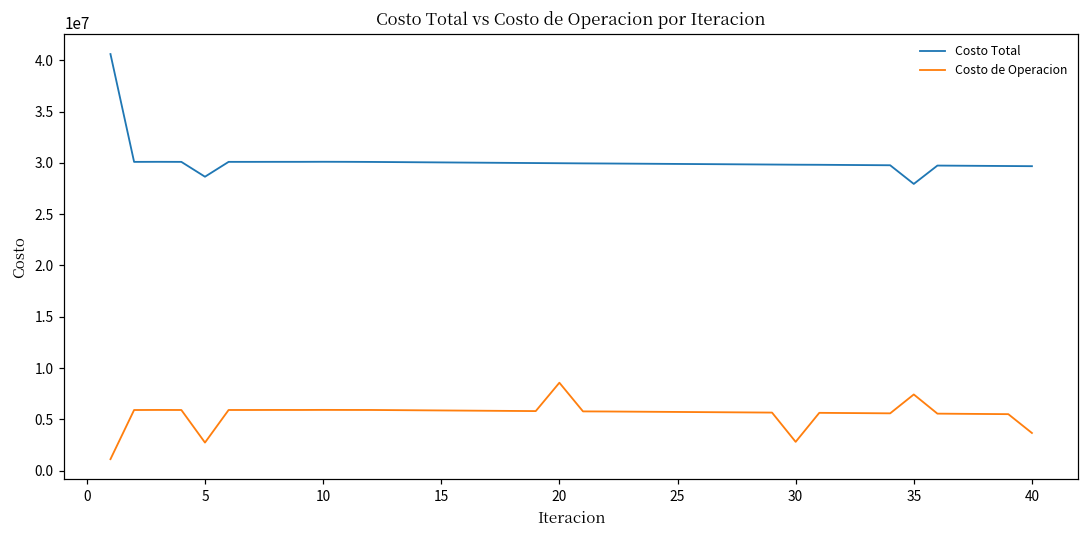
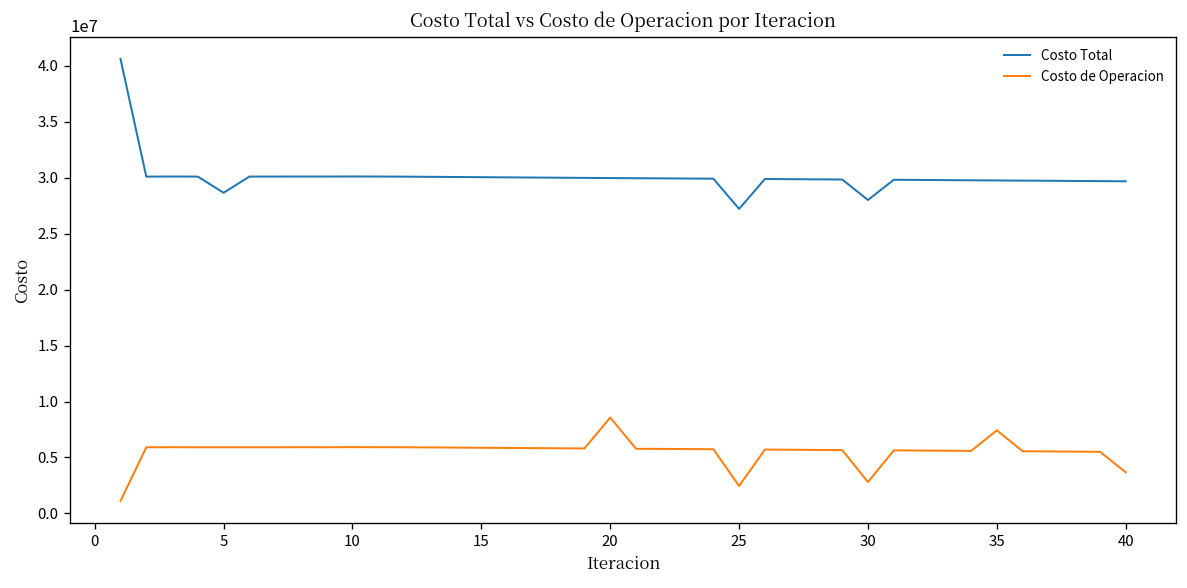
Costo de Operacion, 5: 3000000 -> 6000000
Costo Total, 25: 30000000 -> 27000000
Costo de Operacion, 25: 6000000 -> 2000000
Costo Total, 30: 30000000 -> 28000000
Costo Total, 35: 28000000 -> 30000000
